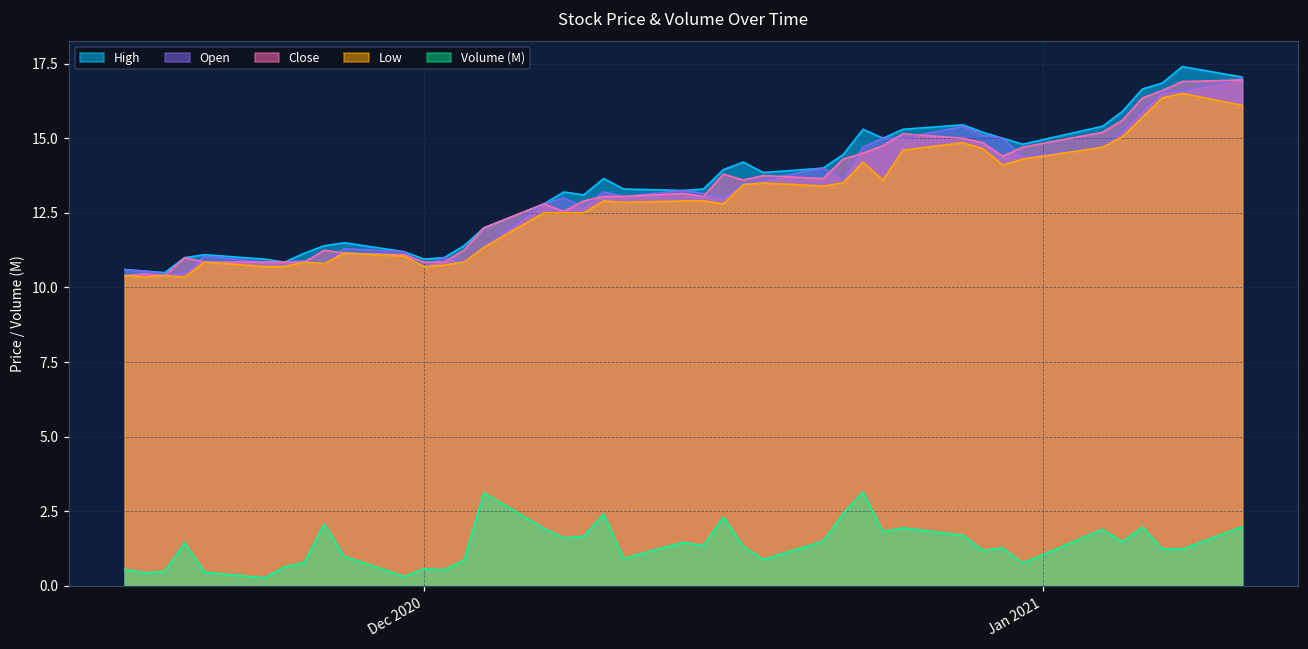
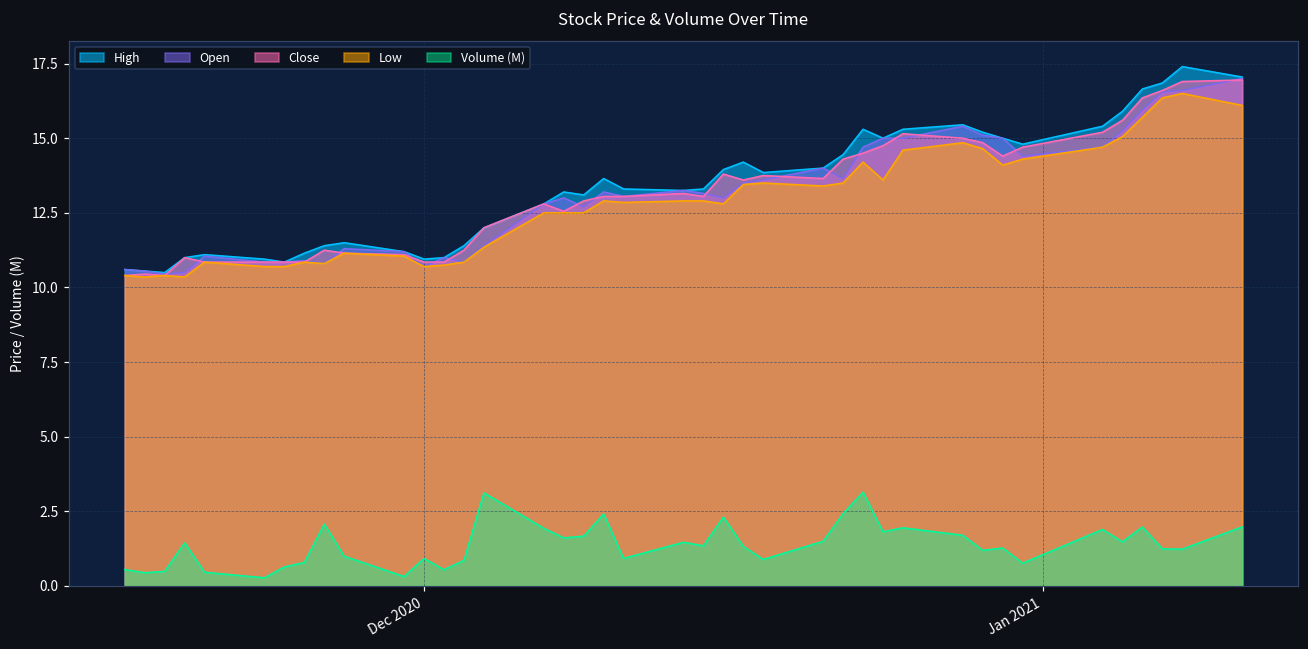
Volume (M), Dec 2020: 0.6 -> 0.9
